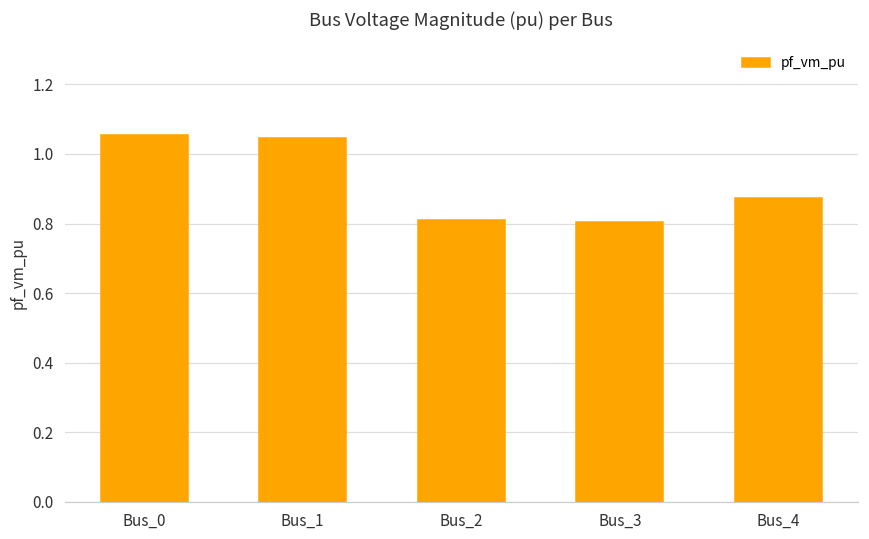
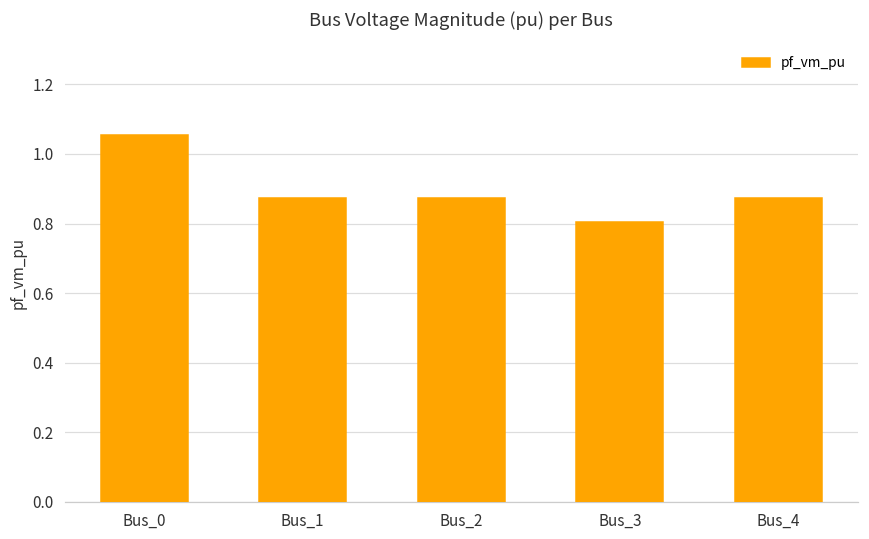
Bus_1: 1.05 -> 0.87
Bus_2: 0.81 -> 0.87
